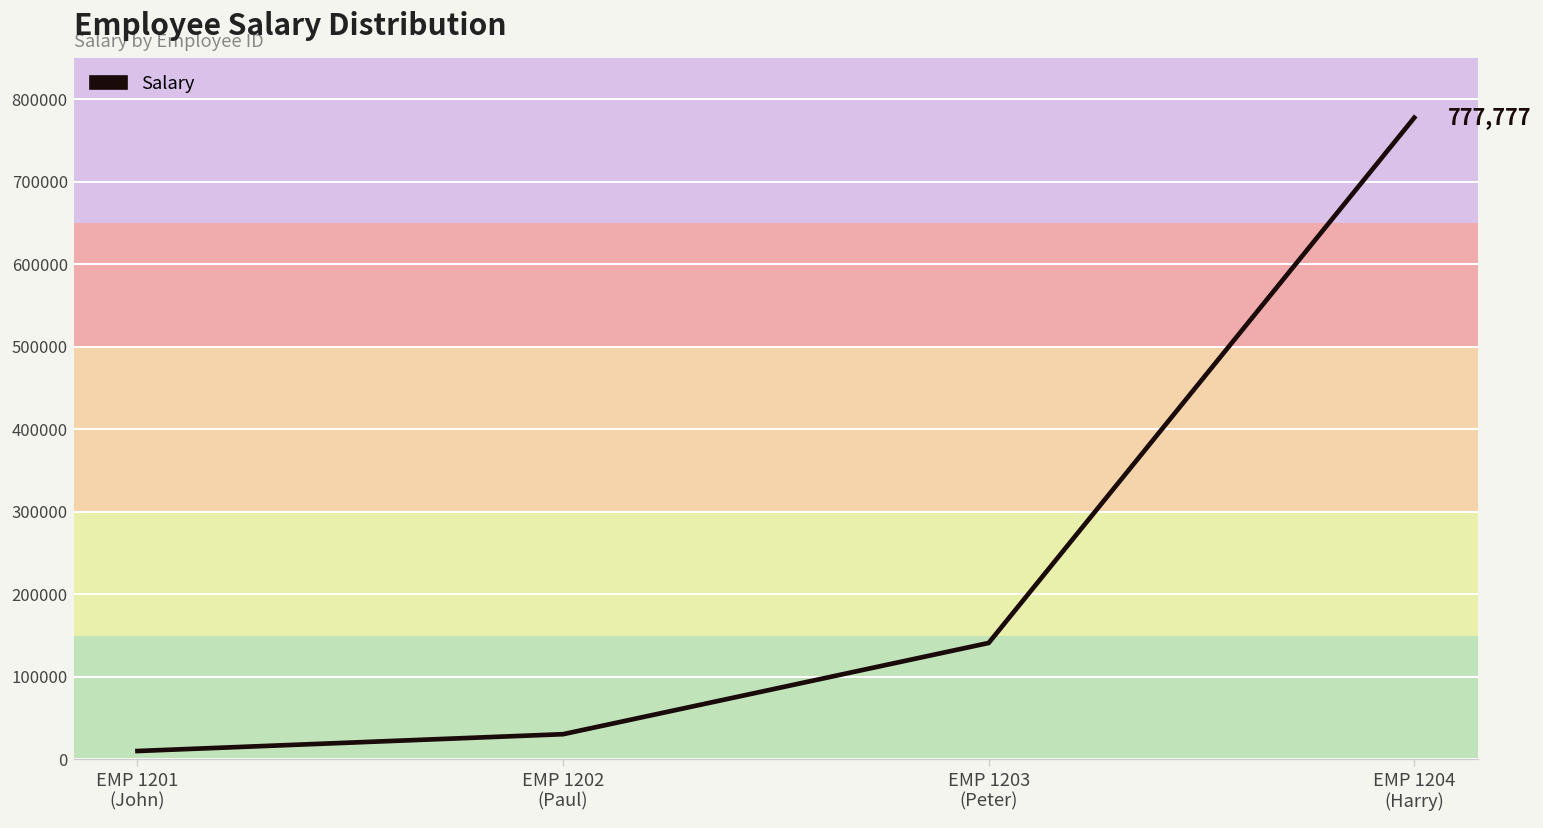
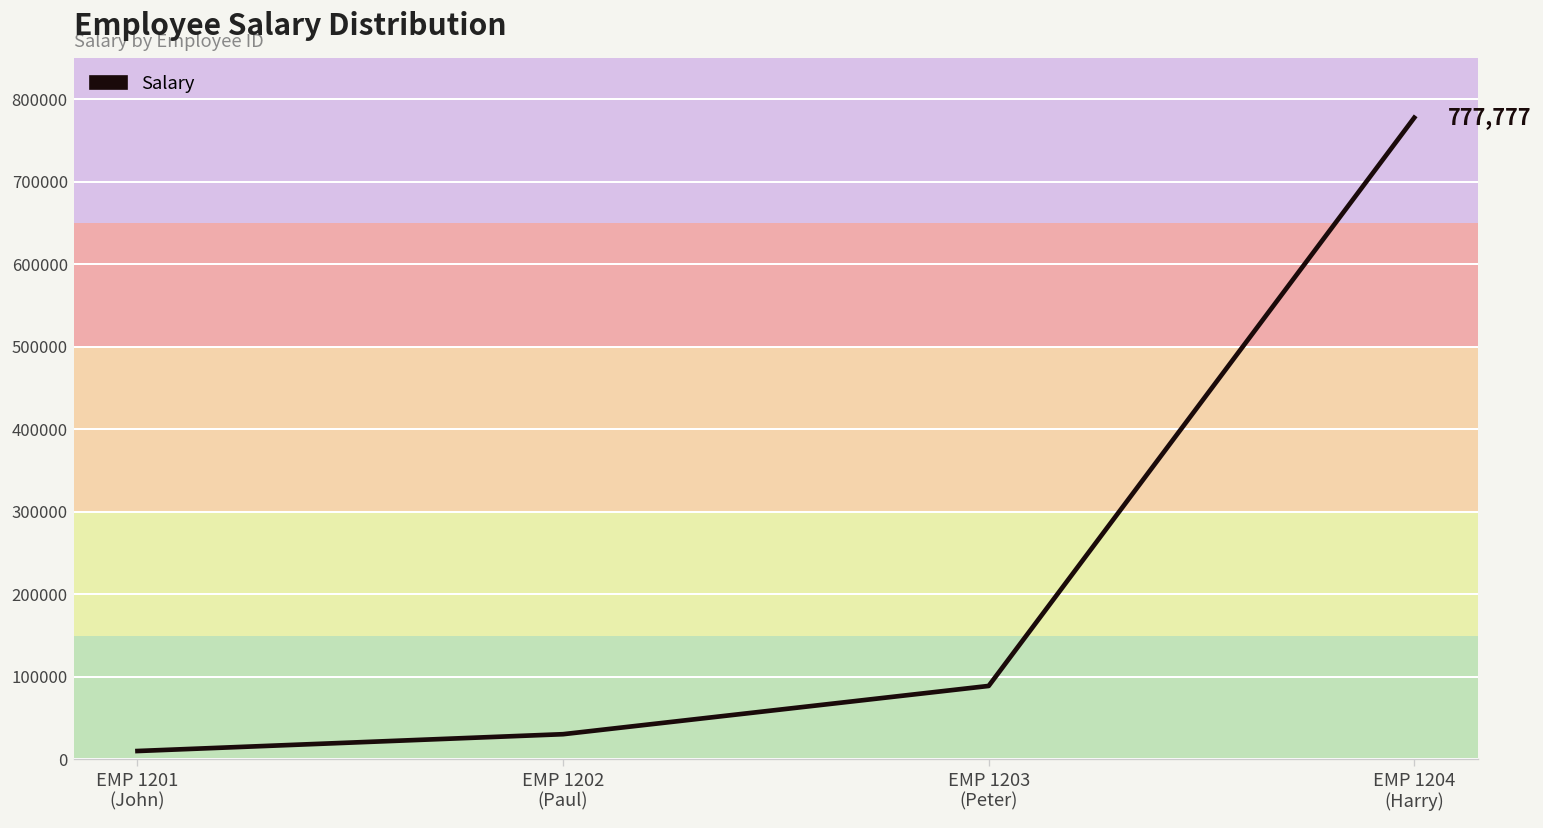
EMP 1203 (Peter): 140000 -> 90000
